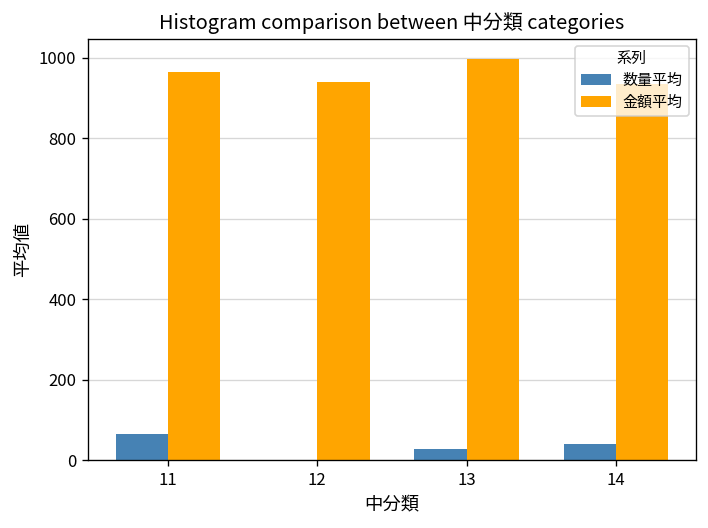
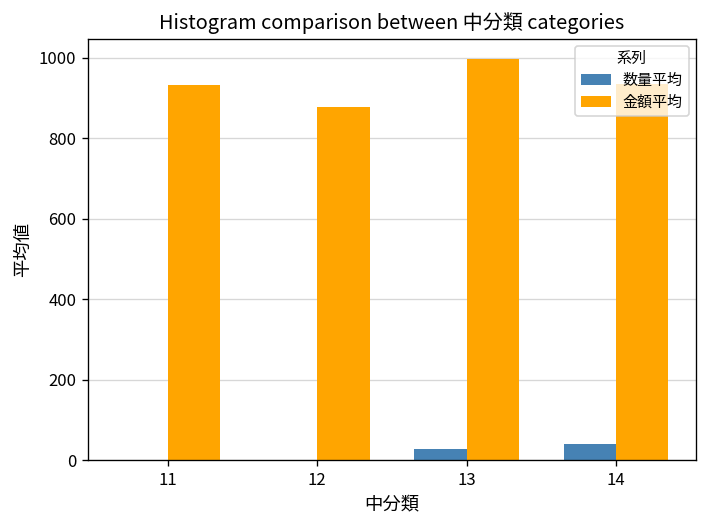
数量平均, 11: 70 -> 0
金額平均, 11: 960 -> 930
金額平均, 12: 940 -> 880
